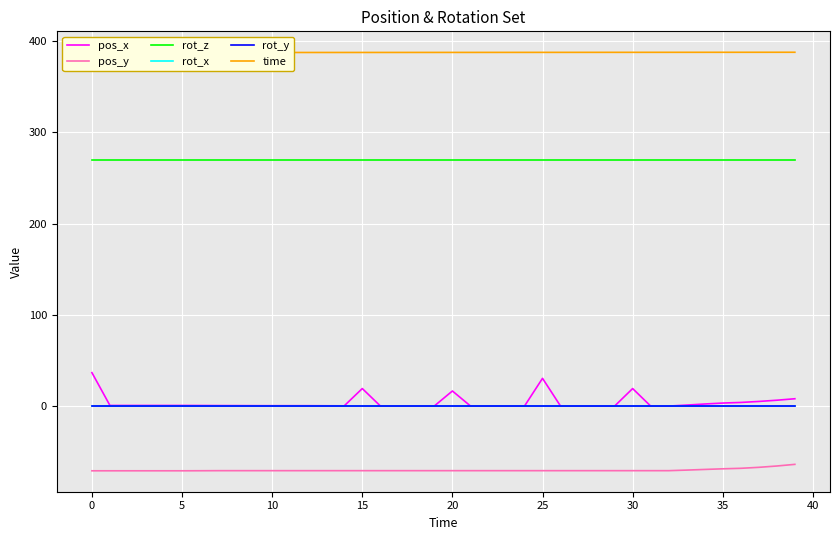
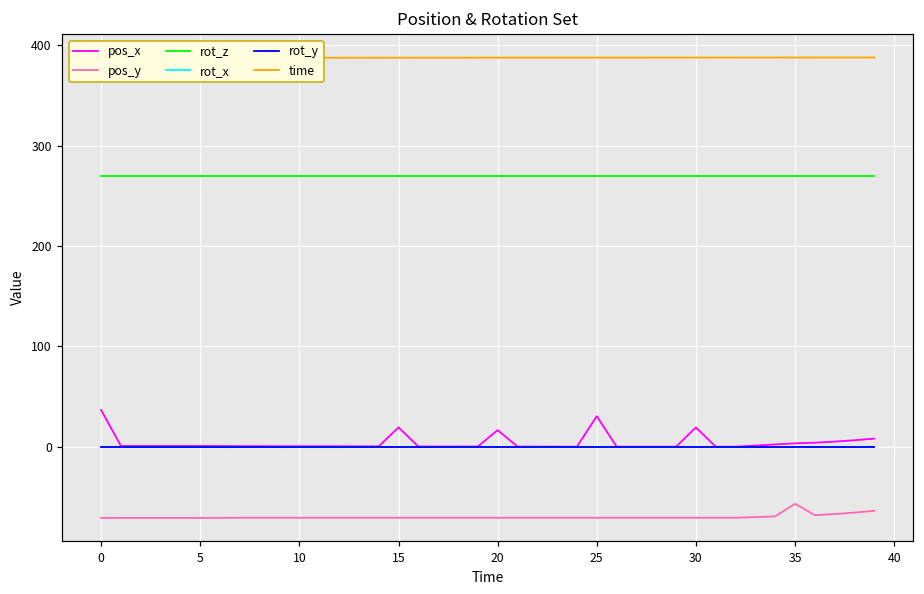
pos_y, 35: -70 -> -60
